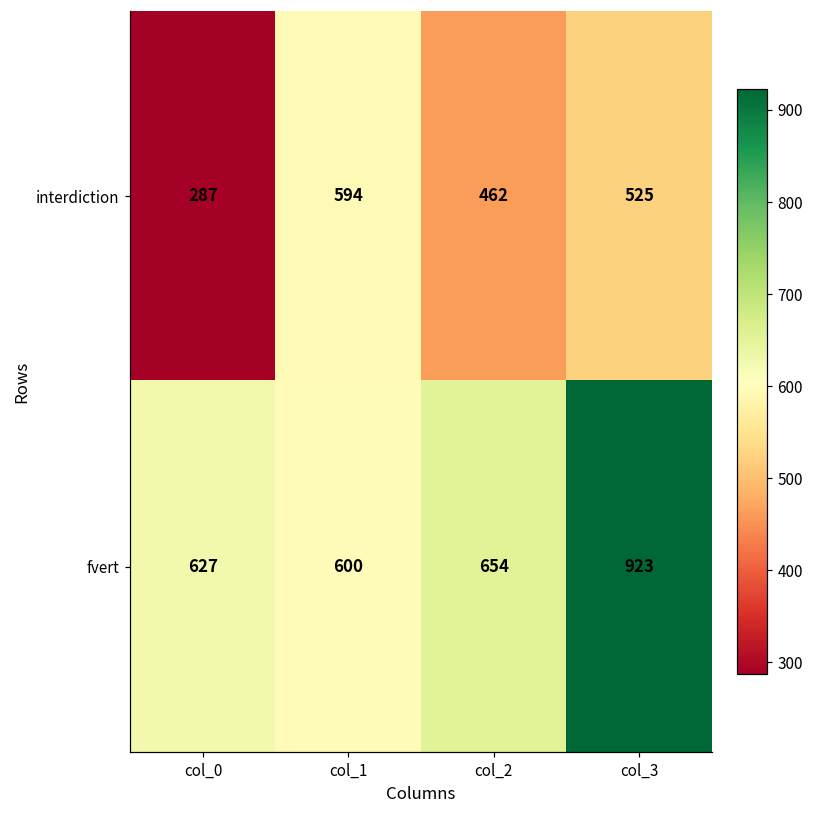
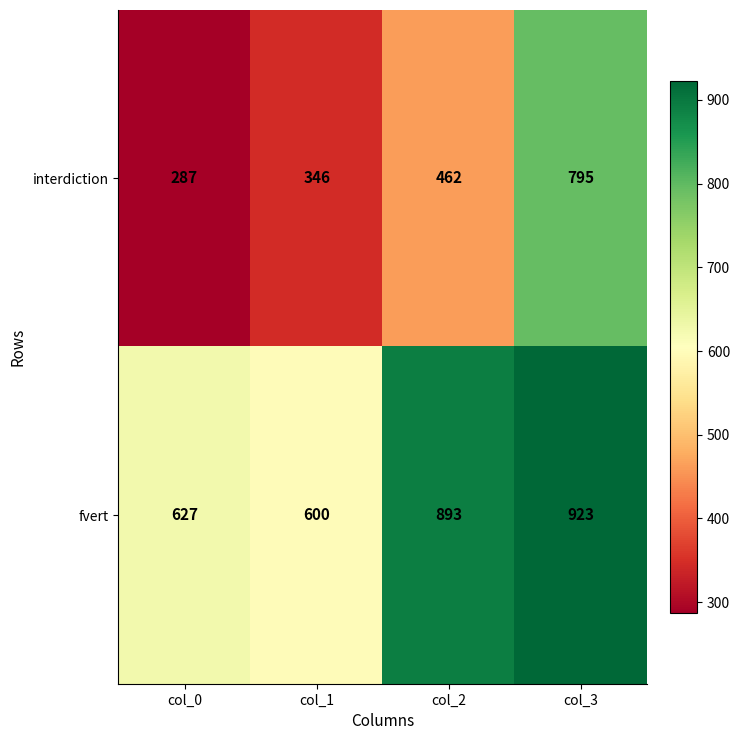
interdiction, col_1: 594 -> 346
interdiction, col_3: 525 -> 795
fvert, col_2: 654 -> 893
